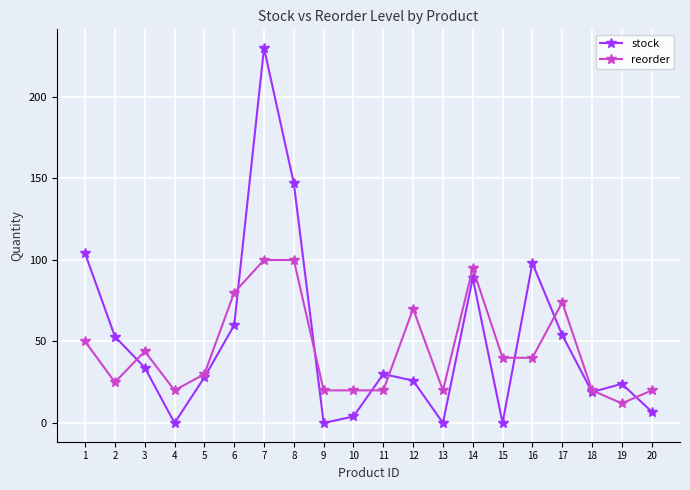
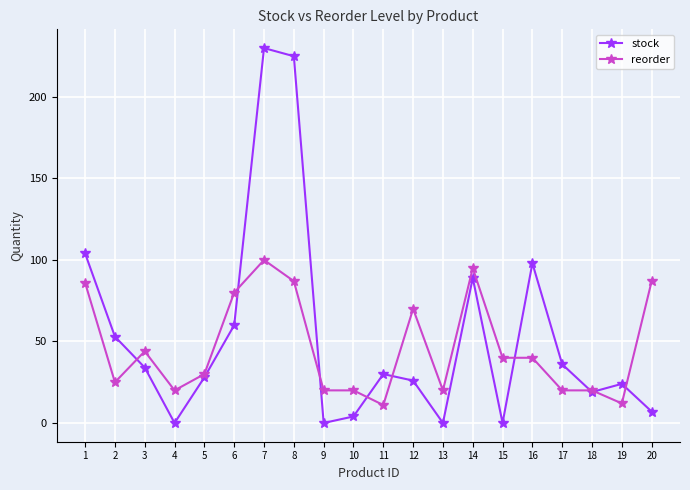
reorder, 1: 50 -> 86
stock, 8: 147 -> 225
reorder, 8: 100 -> 87
reorder, 11: 20 -> 11
stock, 17: 54 -> 36
reorder, 17: 74 -> 20
reorder, 20: 20 -> 87
